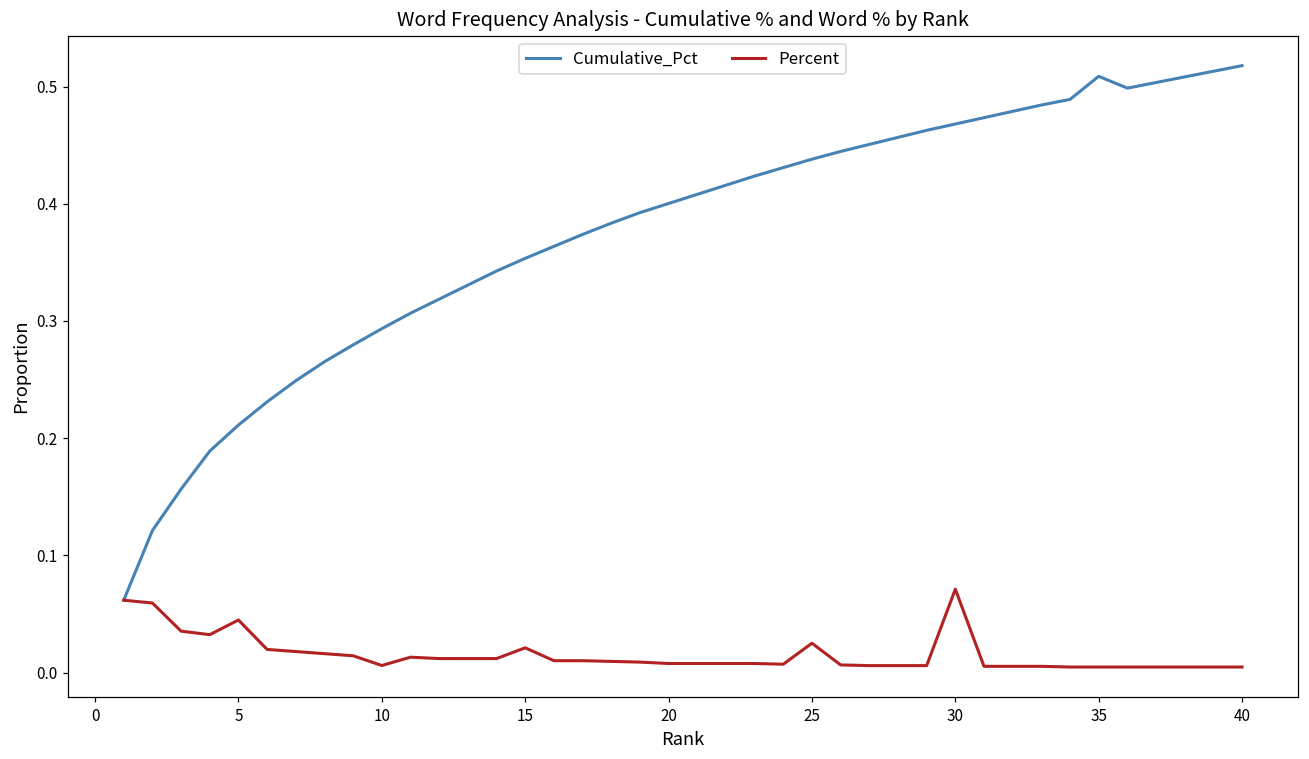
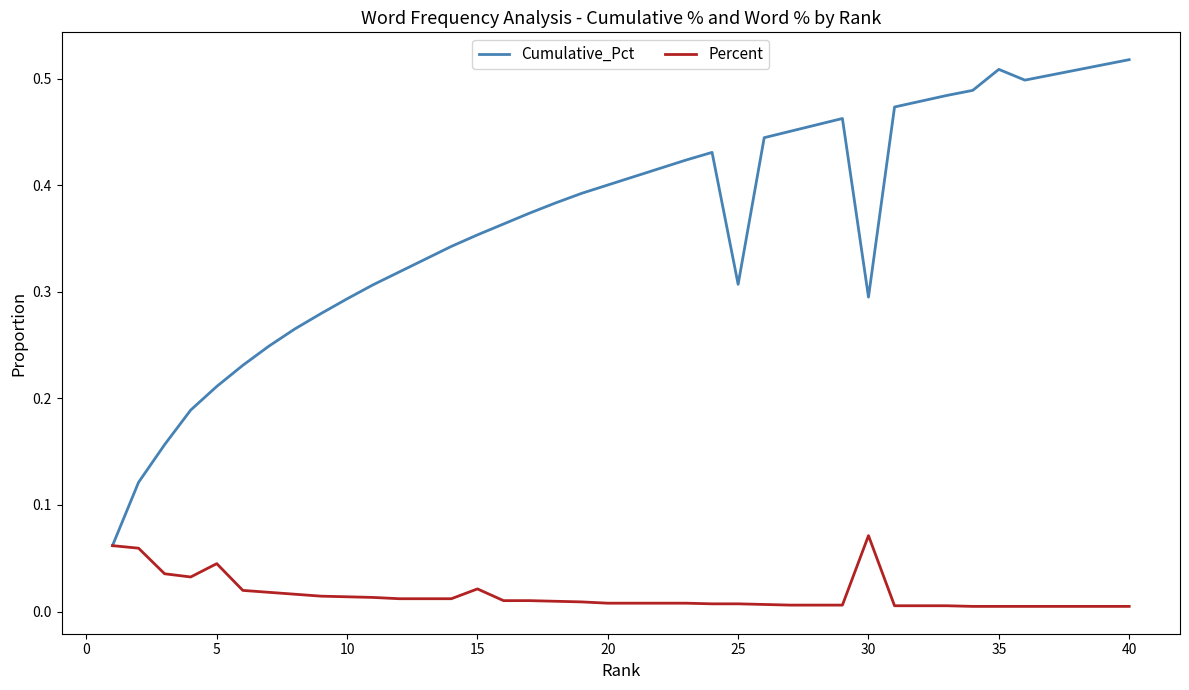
Percent, 10: 0.006 -> 0.014
Cumulative_Pct, 25: 0.438 -> 0.307
Percent, 25: 0.025 -> 0.007
Cumulative_Pct, 30: 0.468 -> 0.295
